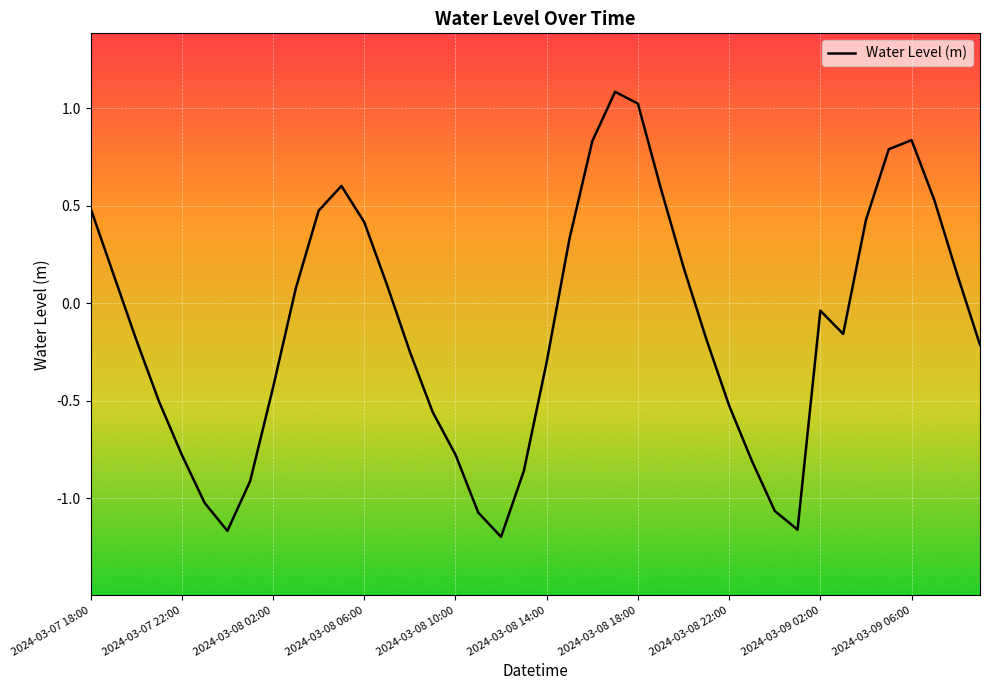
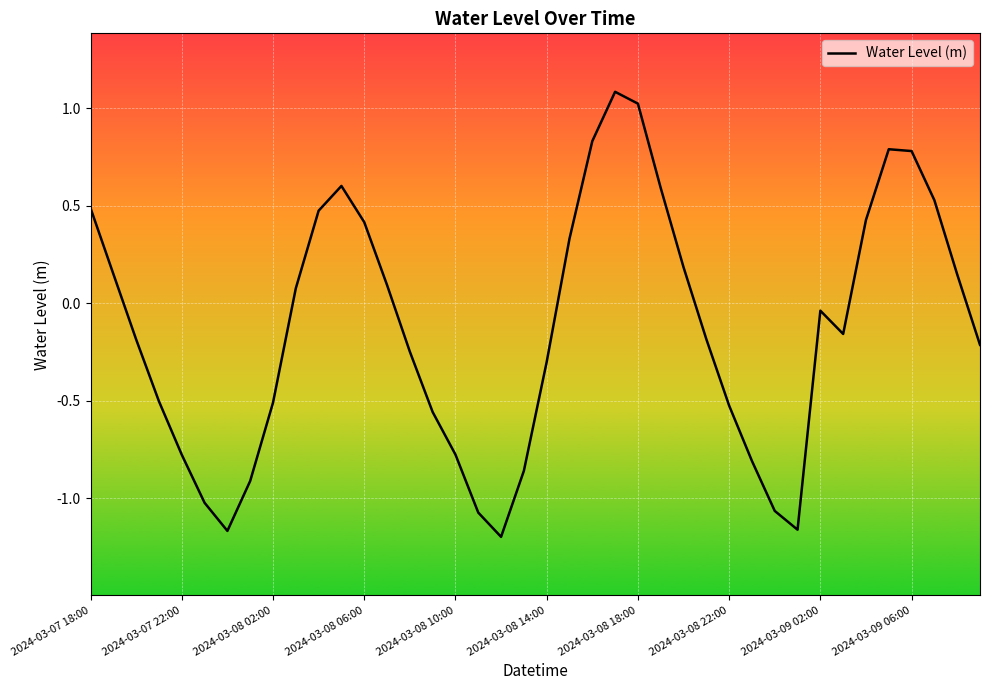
2024-03-08 02:00: -0.43 -> -0.51
2024-03-09 06:00: 0.84 -> 0.78
